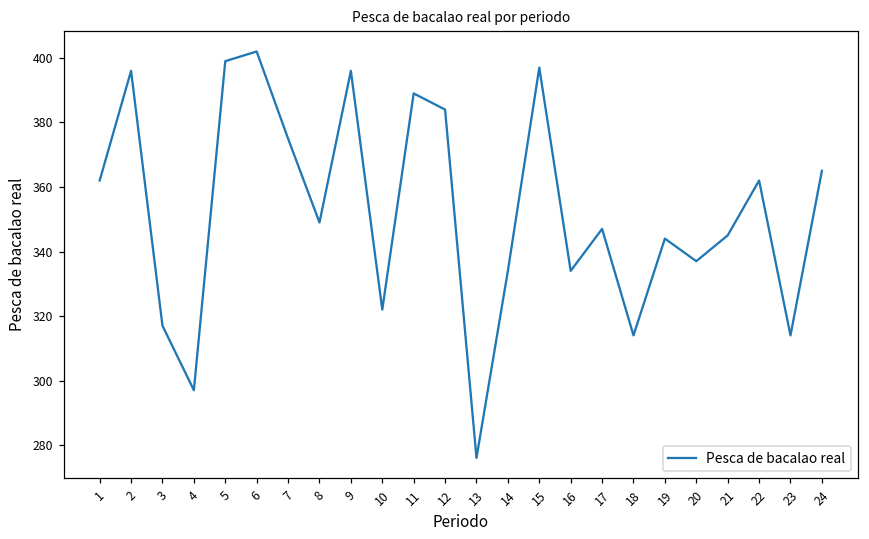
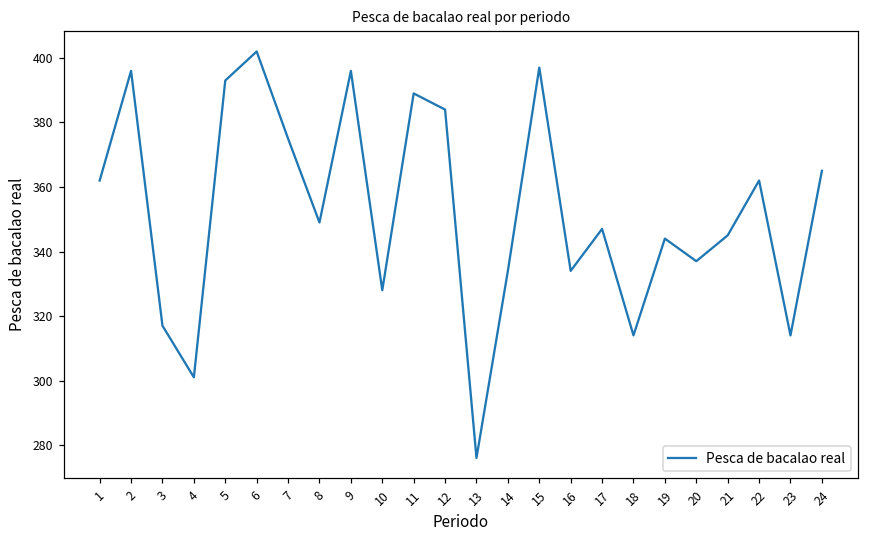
4: 297 -> 301
5: 399 -> 393
10: 322 -> 328
